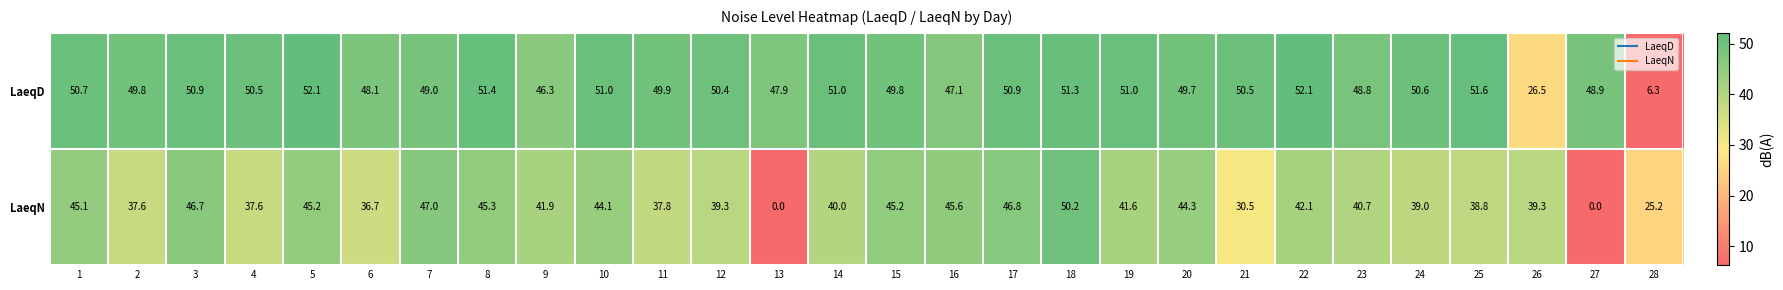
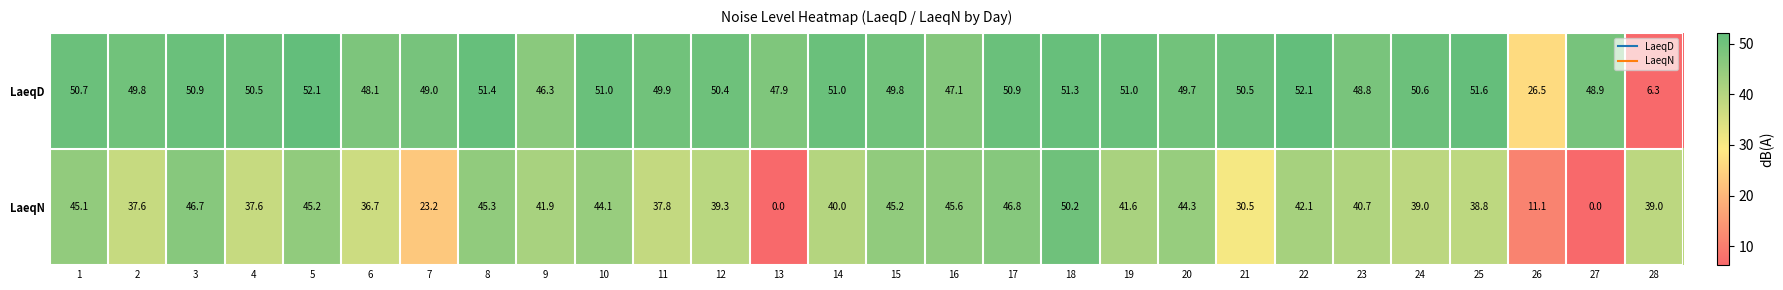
LaeqN, 7: 47.0 -> 23.2
LaeqN, 26: 39.3 -> 11.1
LaeqN, 28: 25.2 -> 39.0
